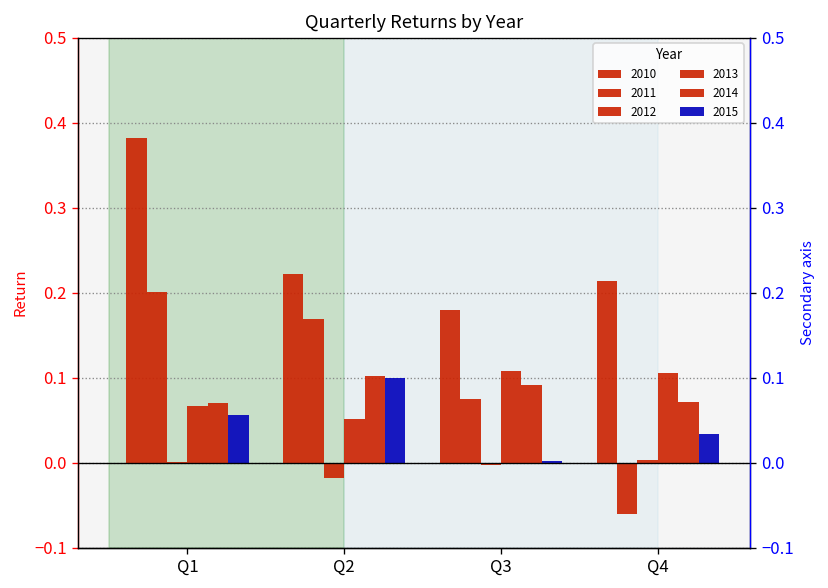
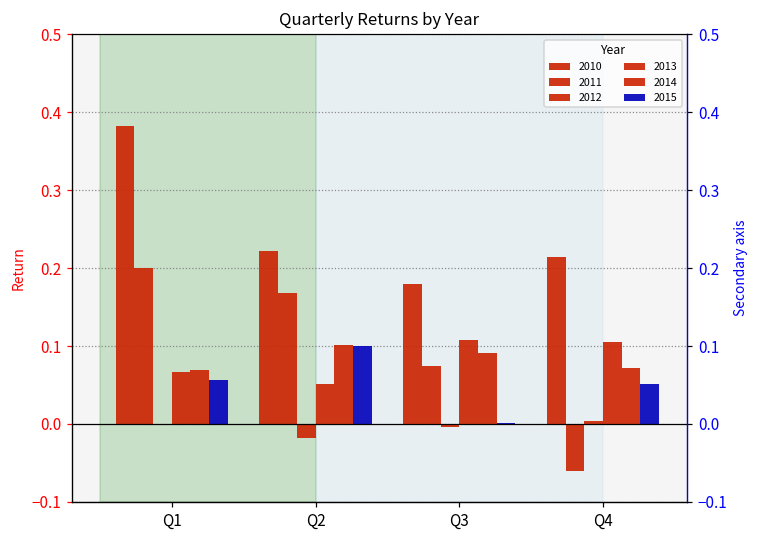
2015, Q4: 0.03 -> 0.05
